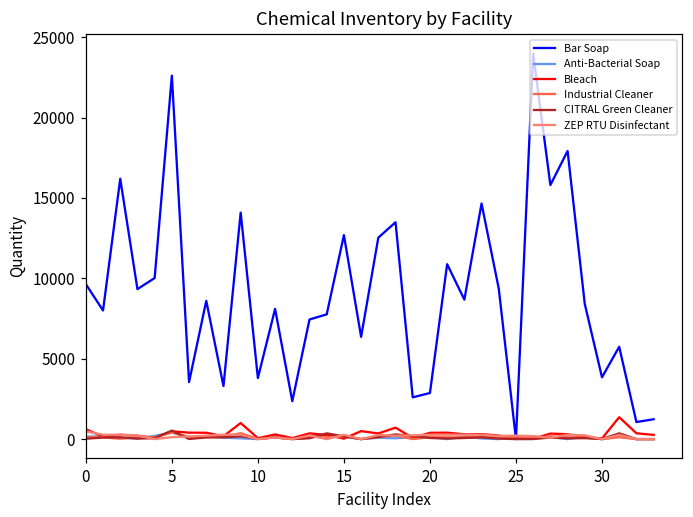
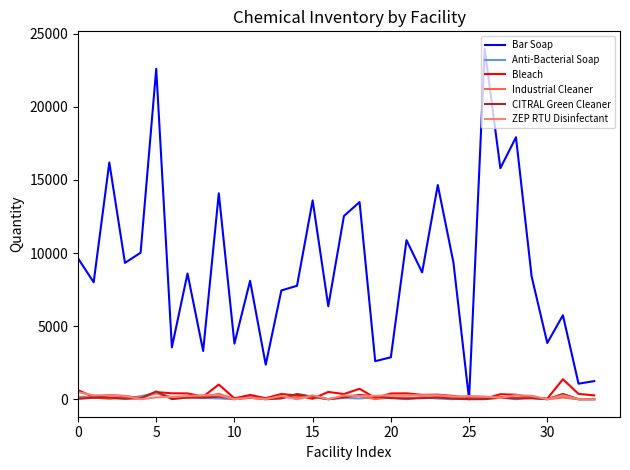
Bar Soap, 15: 12700 -> 13600
